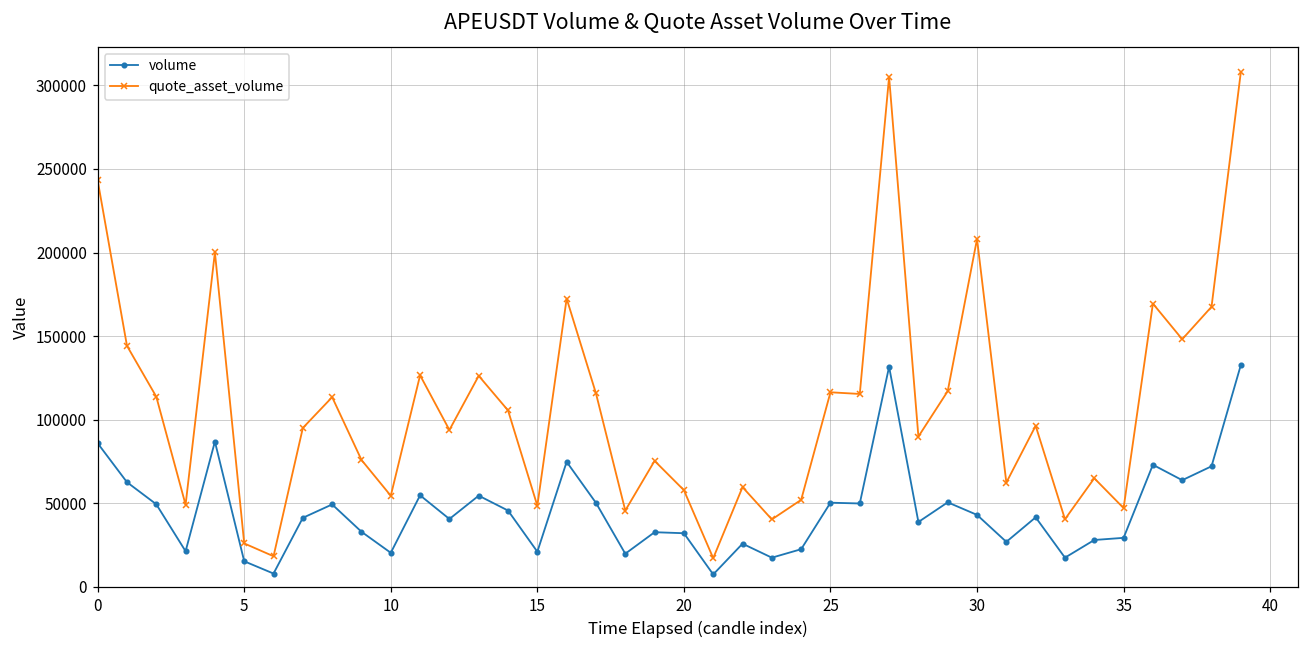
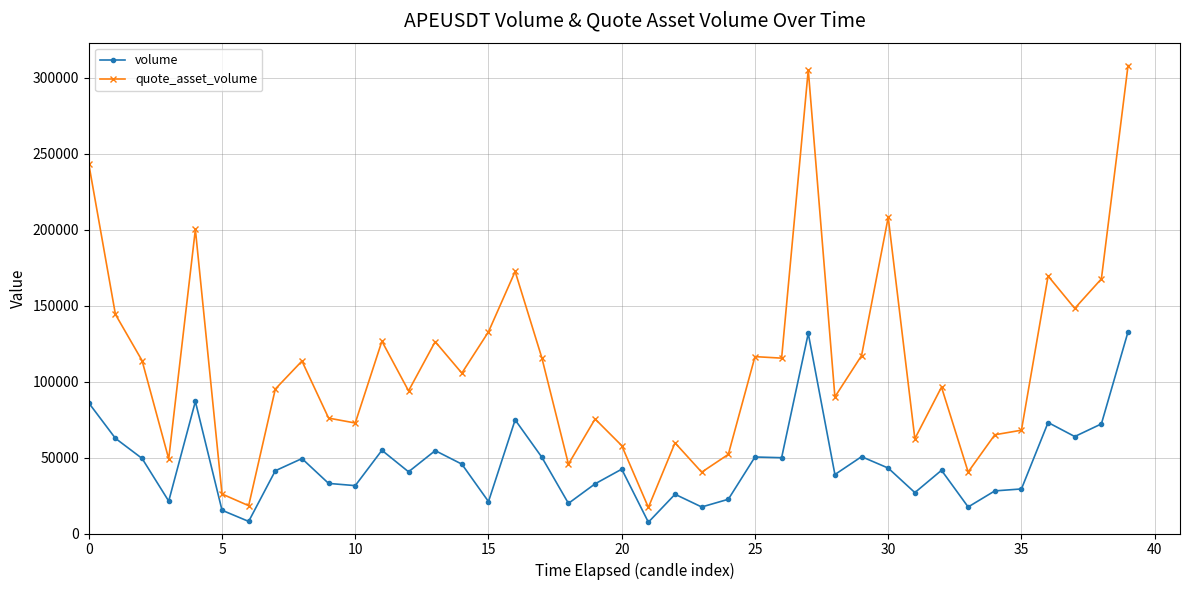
volume, 10: 20000 -> 31000
quote_asset_volume, 10: 55000 -> 73000
quote_asset_volume, 15: 49000 -> 133000
volume, 20: 32000 -> 42000
quote_asset_volume, 35: 47000 -> 68000
